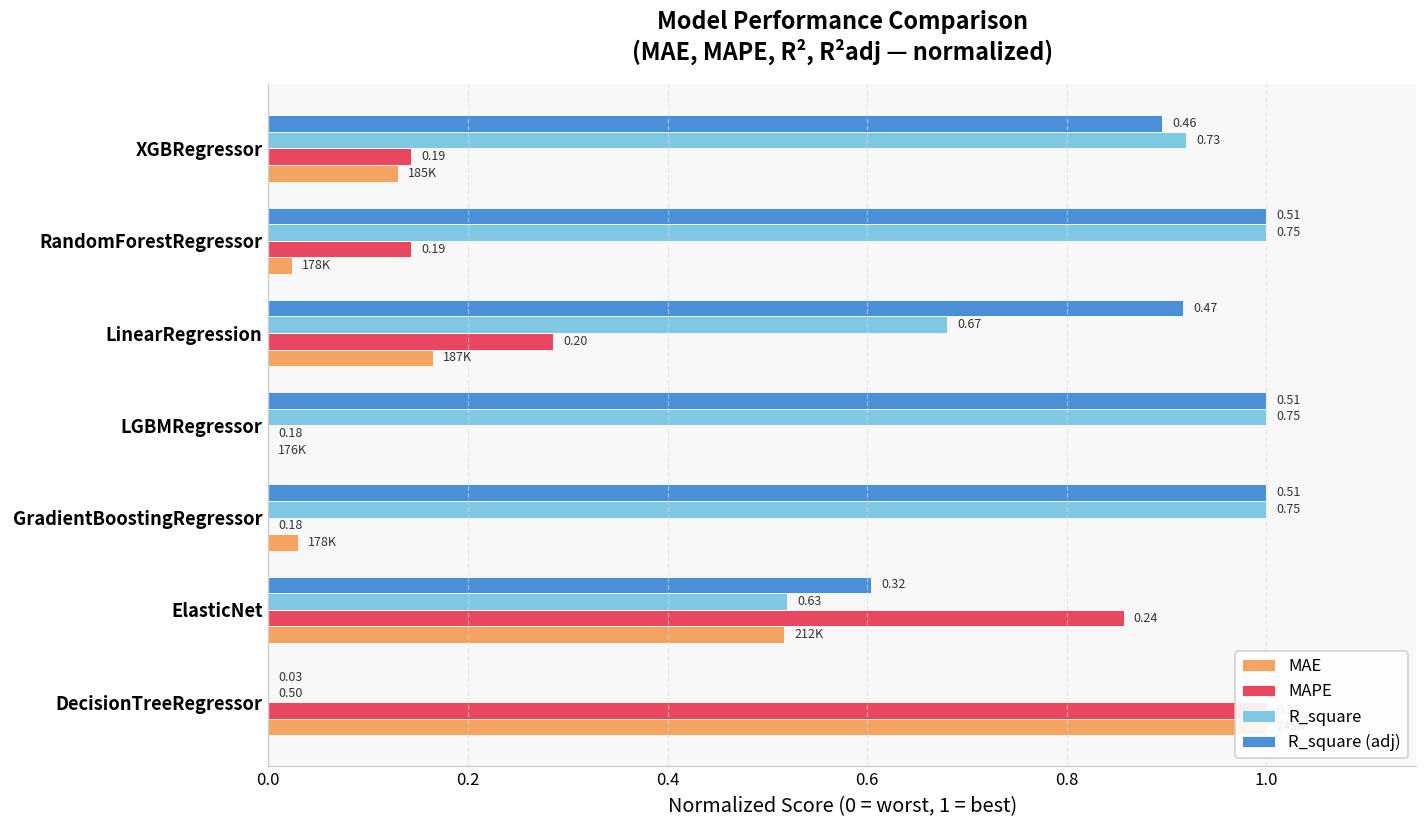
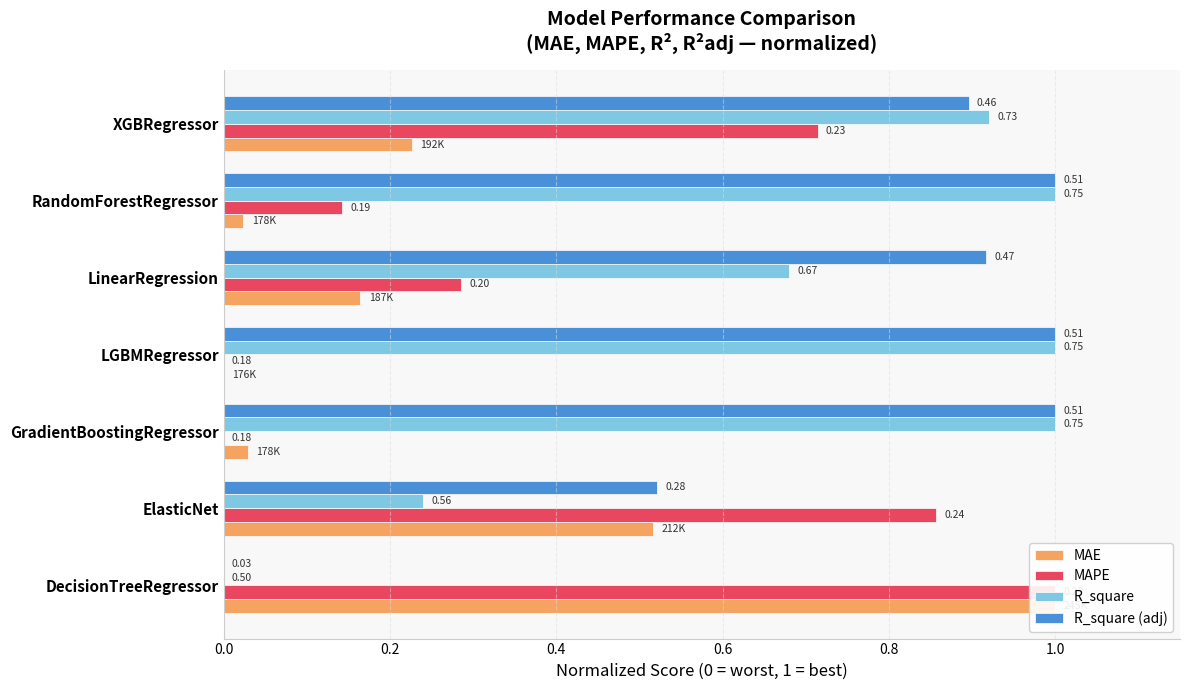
MAPE, XGBRegressor: 0.19 -> 0.23
MAE, XGBRegressor: 185K -> 192K
R_square (adj), ElasticNet: 0.32 -> 0.28
R_square, ElasticNet: 0.63 -> 0.56
